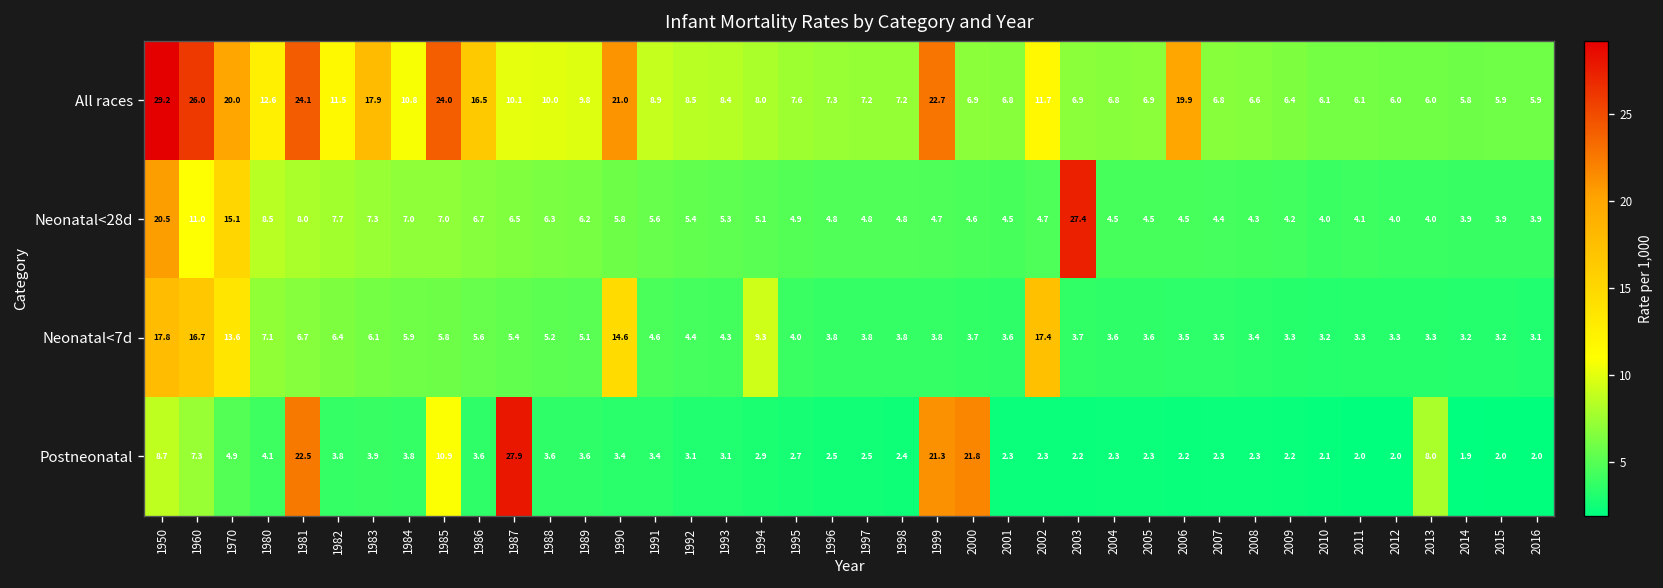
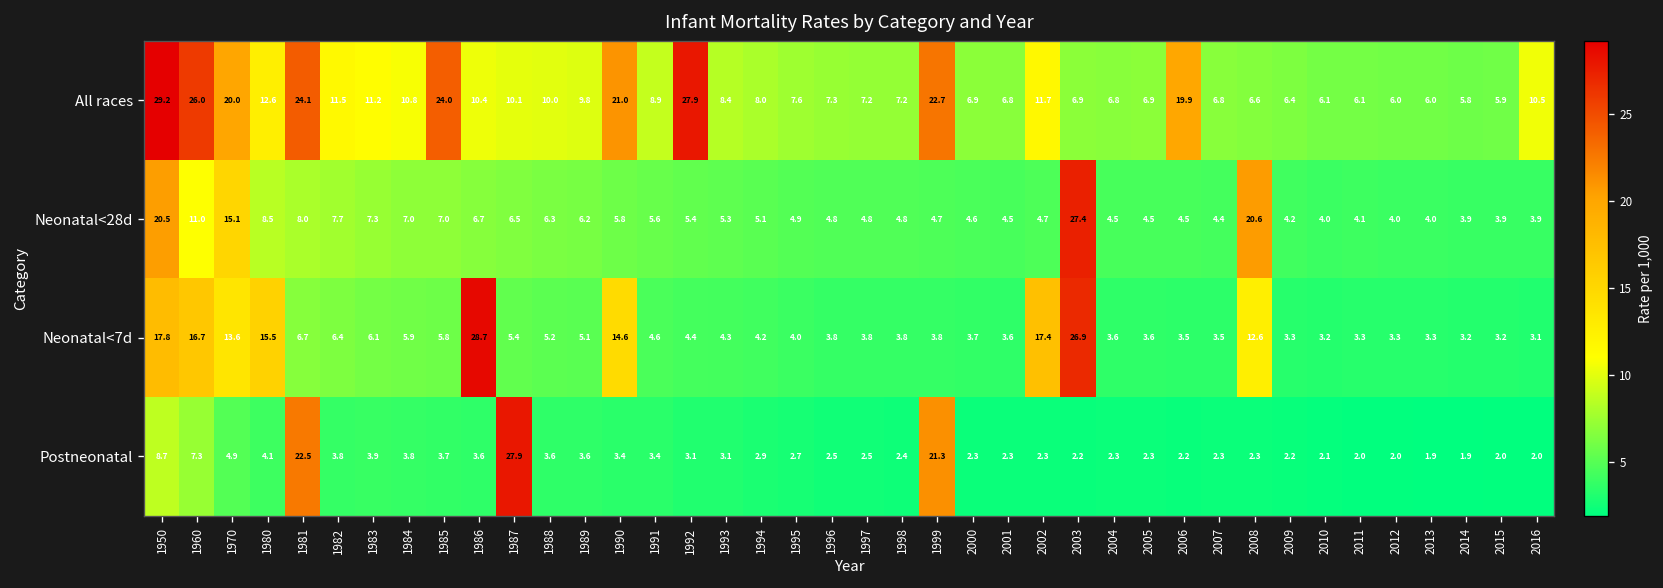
All races, 1983: 17.9 -> 11.2
All races, 1986: 16.5 -> 10.4
All races, 1992: 8.5 -> 27.9
All races, 2016: 5.9 -> 10.5
Neonatal<28d, 2008: 4.3 -> 20.6
Neonatal<7d, 1980: 7.1 -> 15.5
Neonatal<7d, 1986: 5.6 -> 28.7
Neonatal<7d, 1994: 9.3 -> 4.2
Neonatal<7d, 2003: 3.7 -> 26.9
Neonatal<7d, 2008: 3.4 -> 12.6
Postneonatal, 1985: 10.9 -> 3.7
Postneonatal, 2000: 21.8 -> 2.3
Postneonatal, 2013: 8.0 -> 1.9
